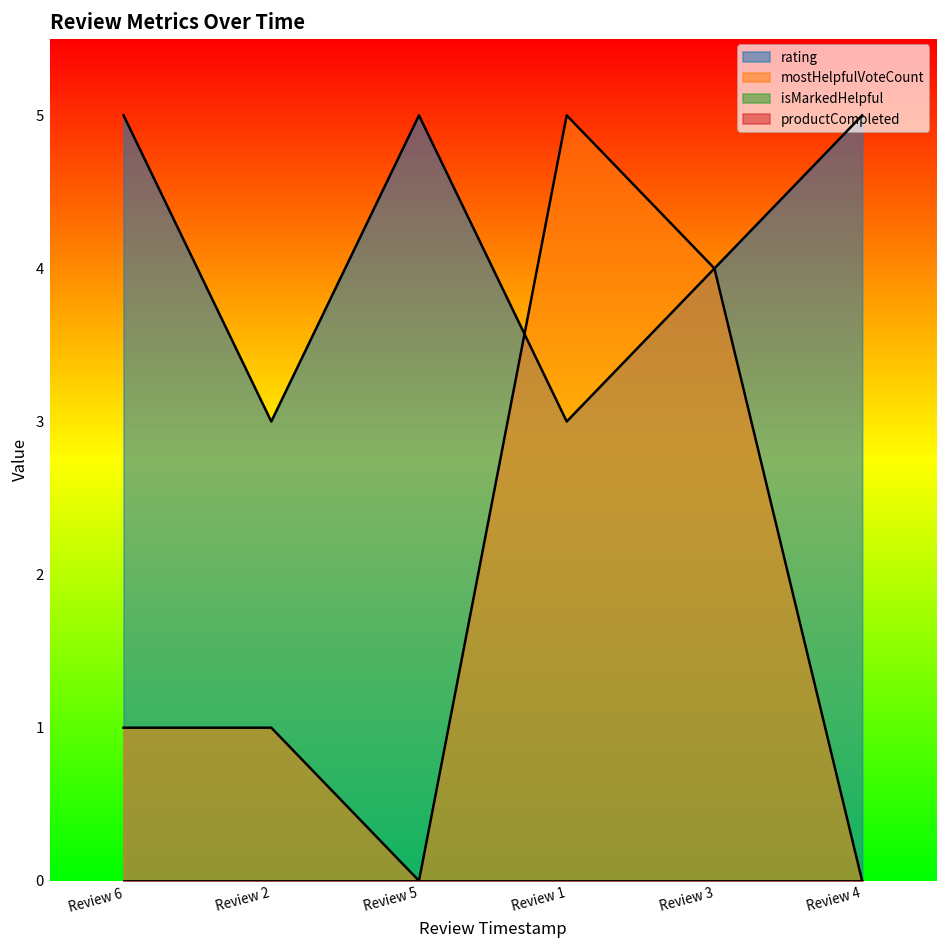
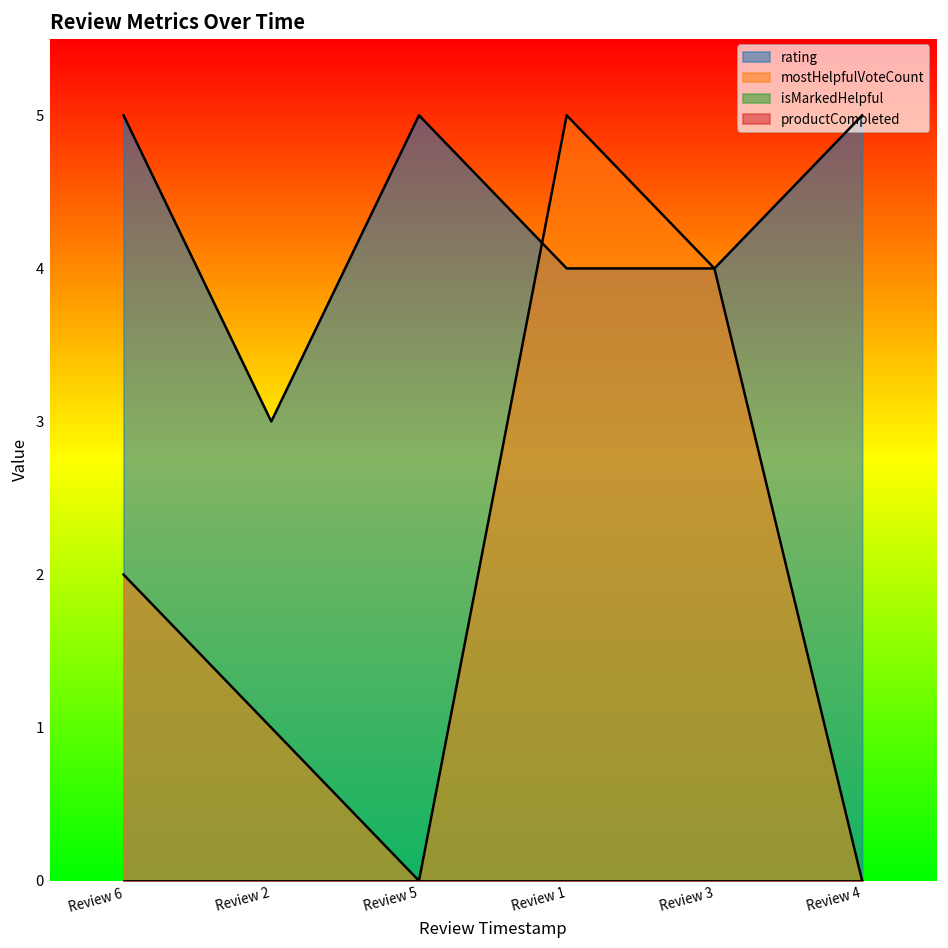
mostHelpfulVoteCount, Review 6: 1 -> 2
rating, Review 1: 3 -> 4
